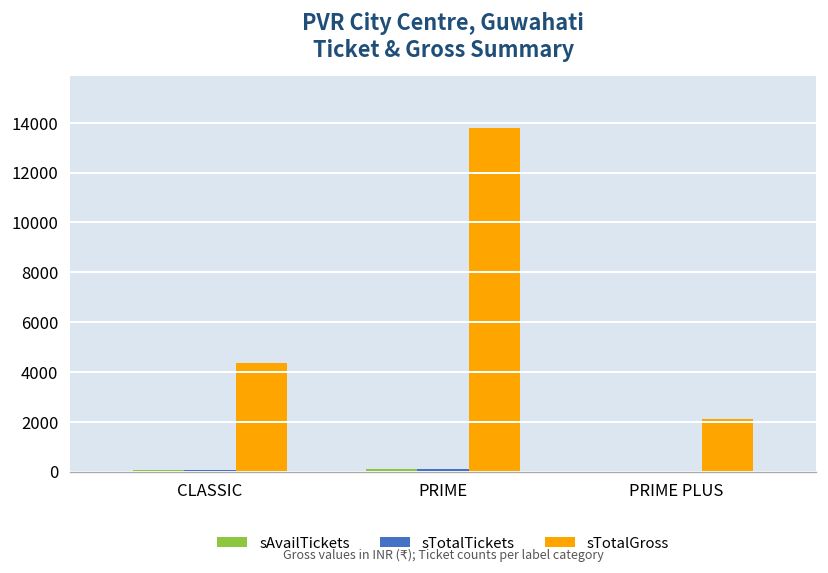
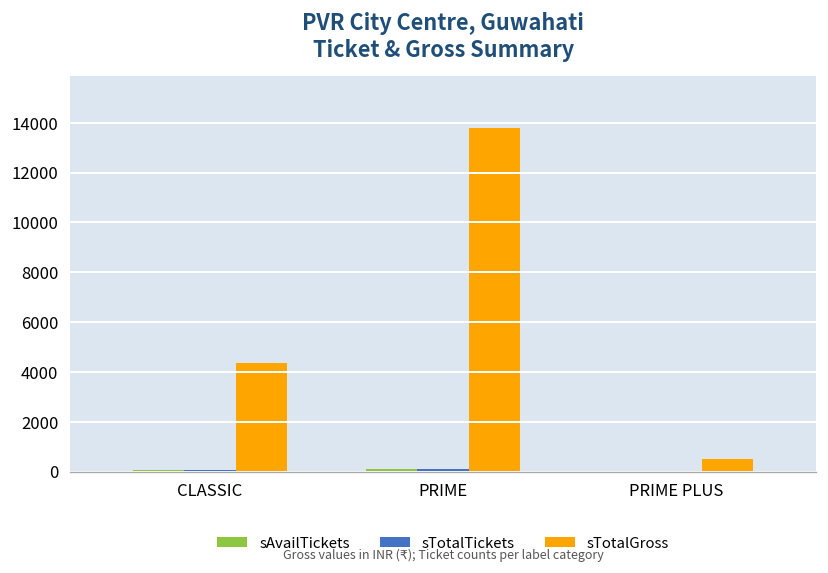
sTotalGross, PRIME PLUS: 2100 -> 500
